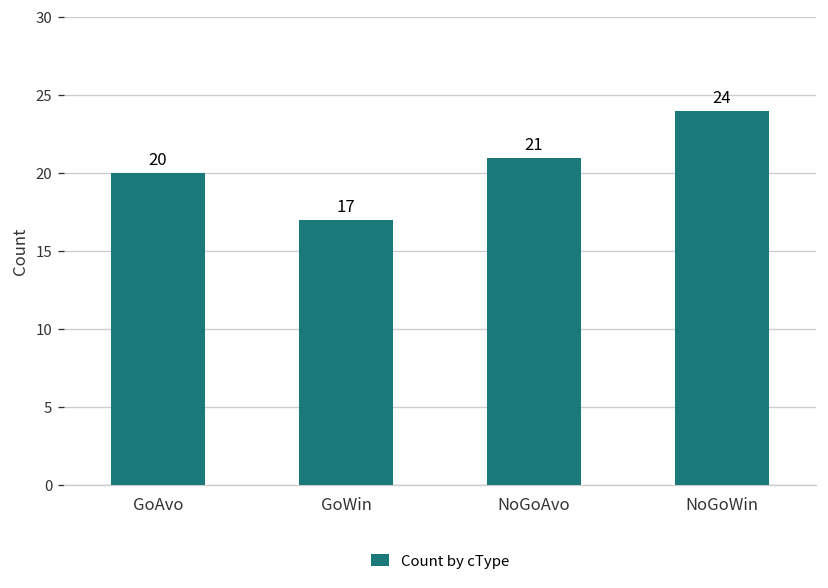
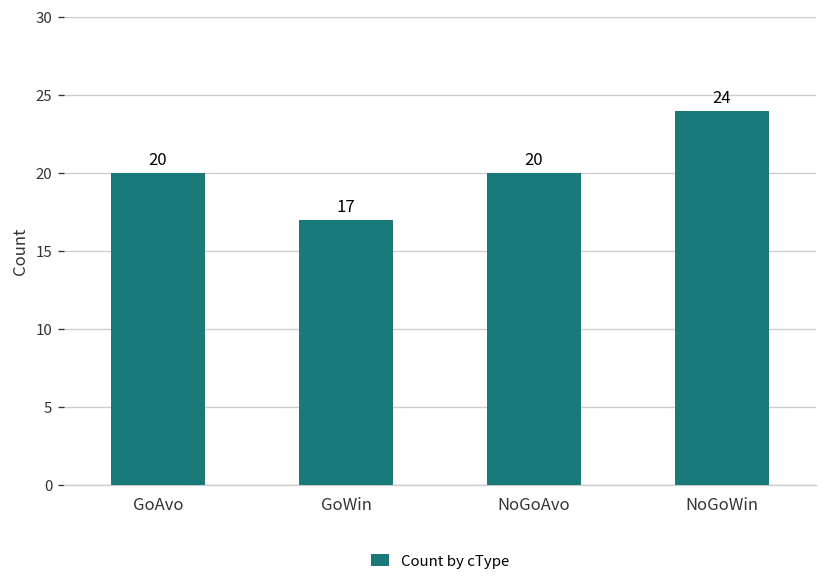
NoGoAvo: 21 -> 20
